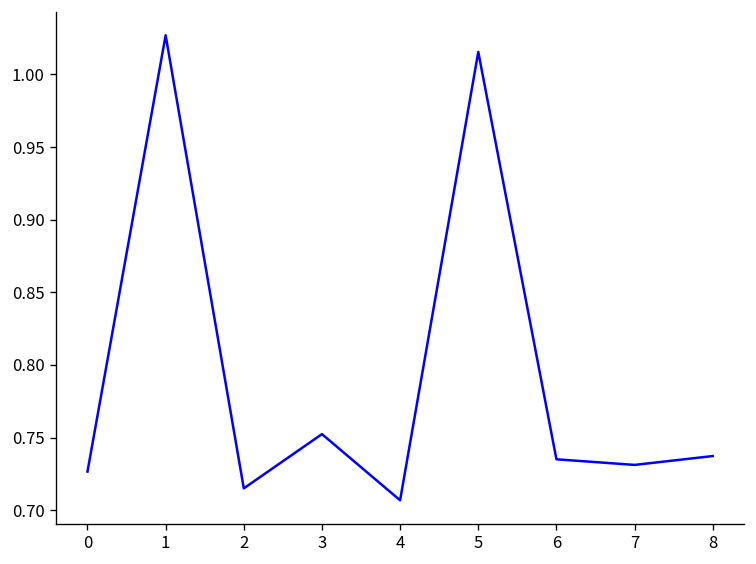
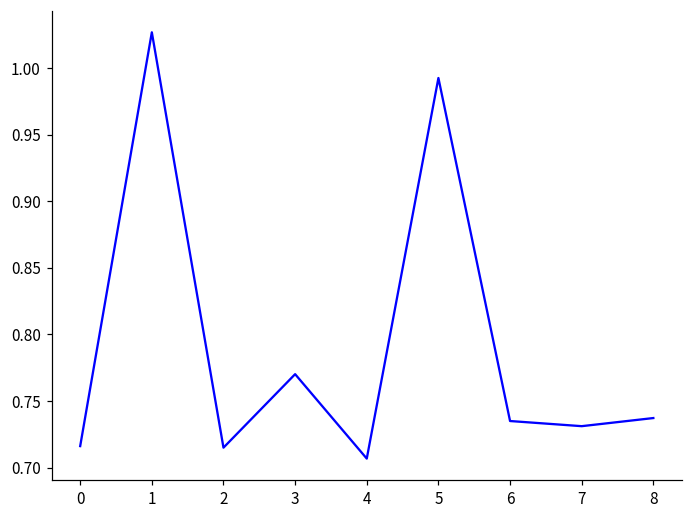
0: 0.727 -> 0.716
3: 0.752 -> 0.770
5: 1.015 -> 0.993
